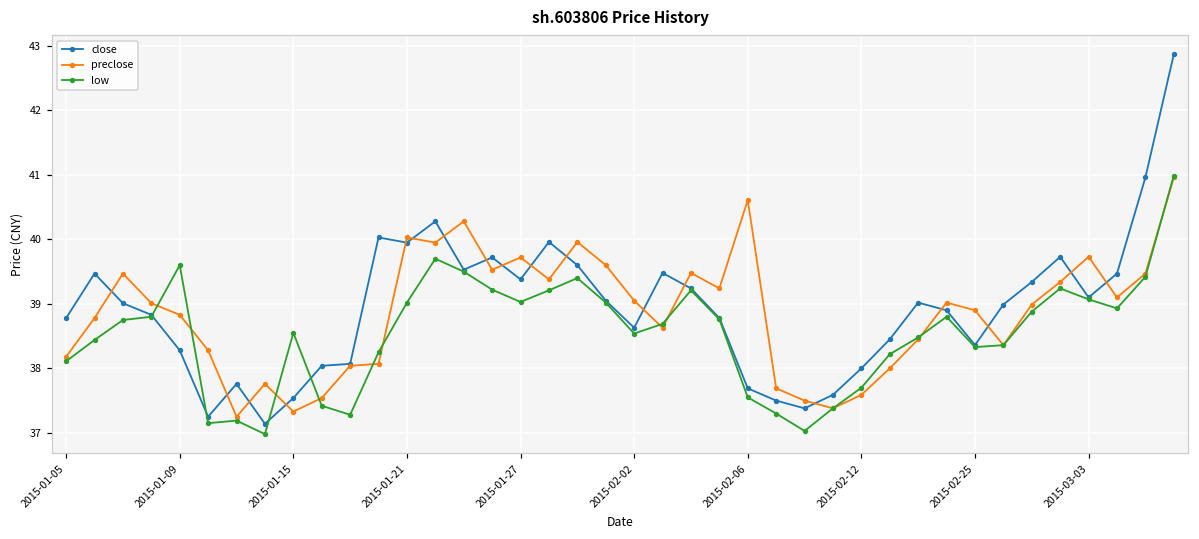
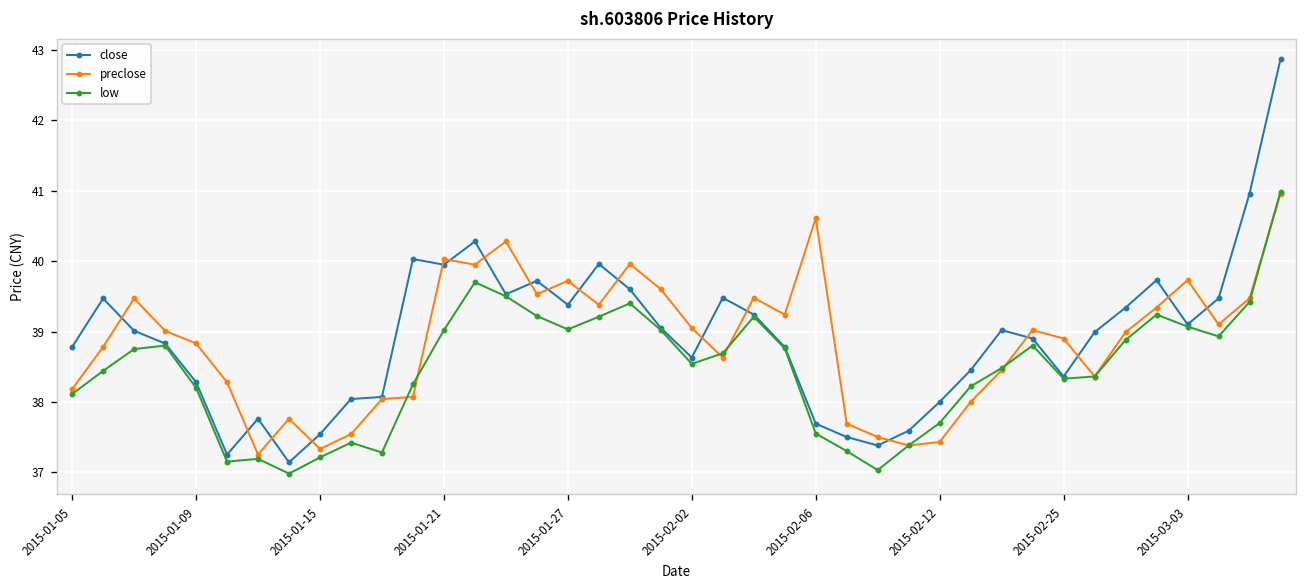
low, 2015-01-09: 39.6 -> 38.2
low, 2015-01-15: 38.6 -> 37.2
preclose, 2015-02-12: 37.6 -> 37.4
